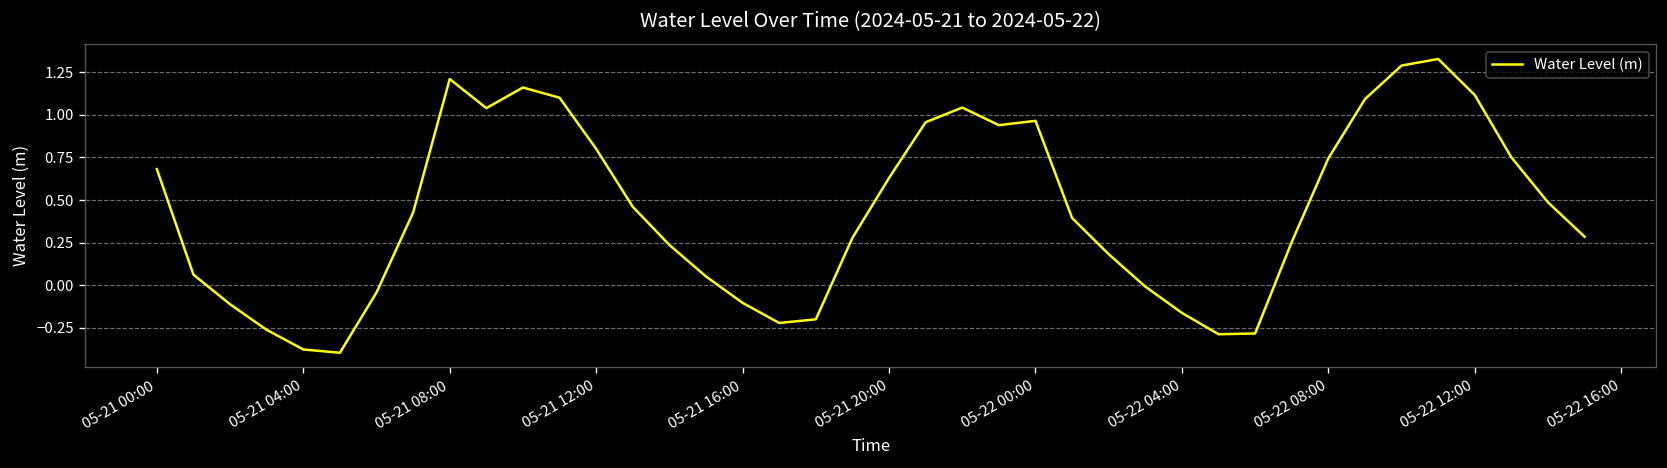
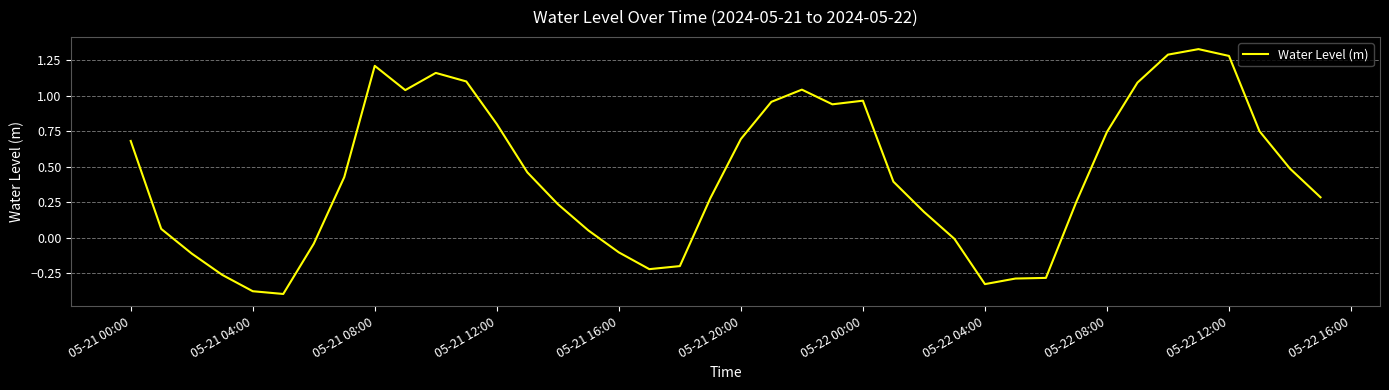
05-21 20:00: 0.63 -> 0.69
05-22 04:00: -0.16 -> -0.33
05-22 12:00: 1.12 -> 1.28
